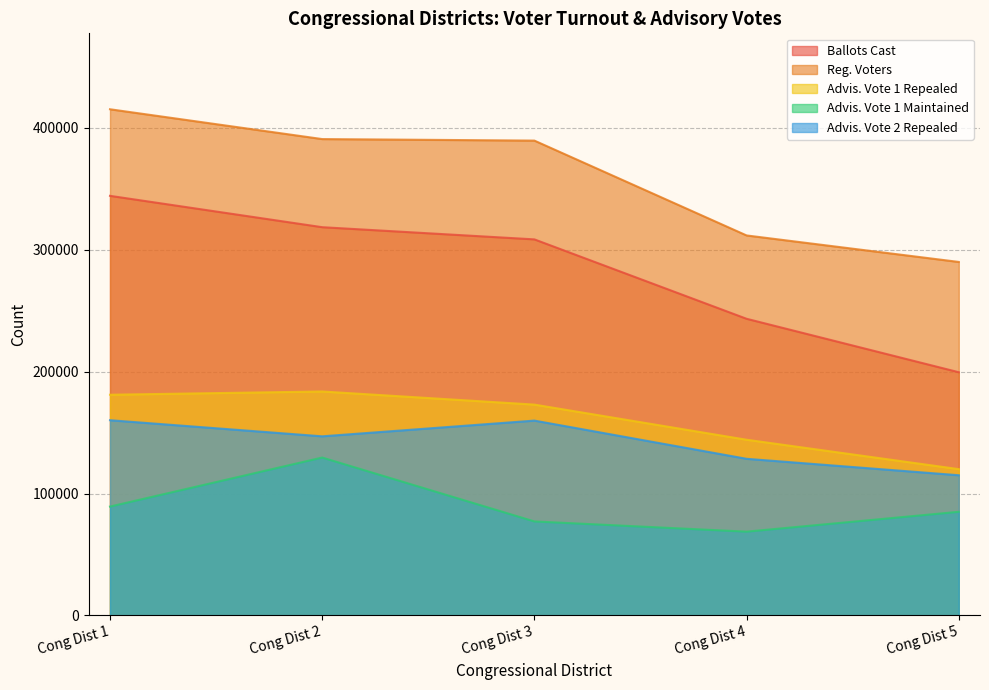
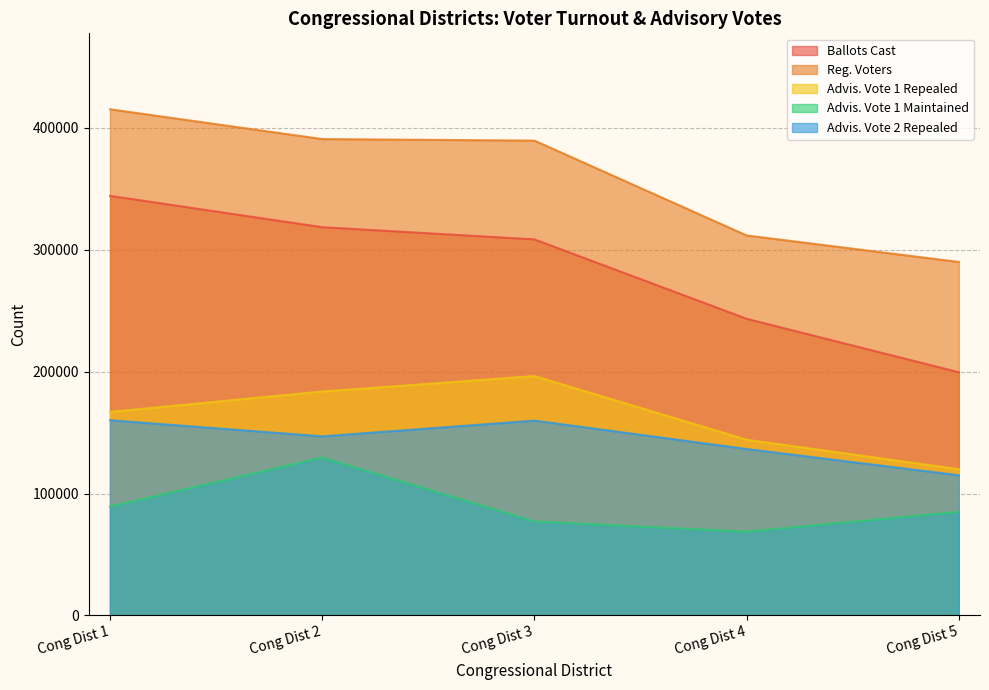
Advis. Vote 1 Repealed, Cong Dist 1: 181000 -> 167000
Advis. Vote 1 Repealed, Cong Dist 3: 173000 -> 196000
Advis. Vote 2 Repealed, Cong Dist 4: 128000 -> 137000
